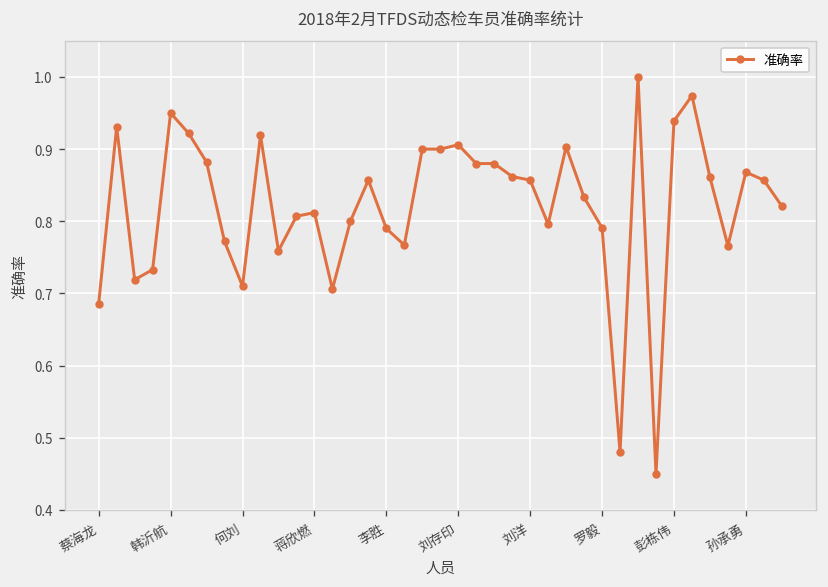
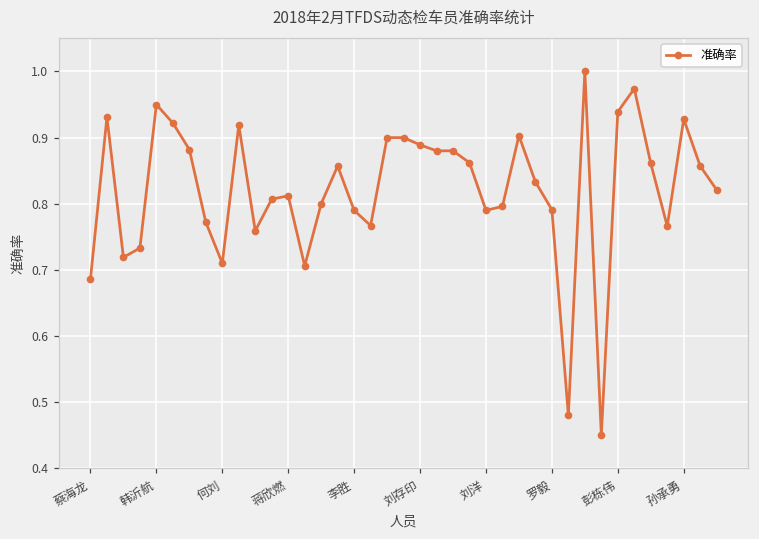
刘存印: 0.91 -> 0.89
刘洋: 0.86 -> 0.79
孙承勇: 0.87 -> 0.93
